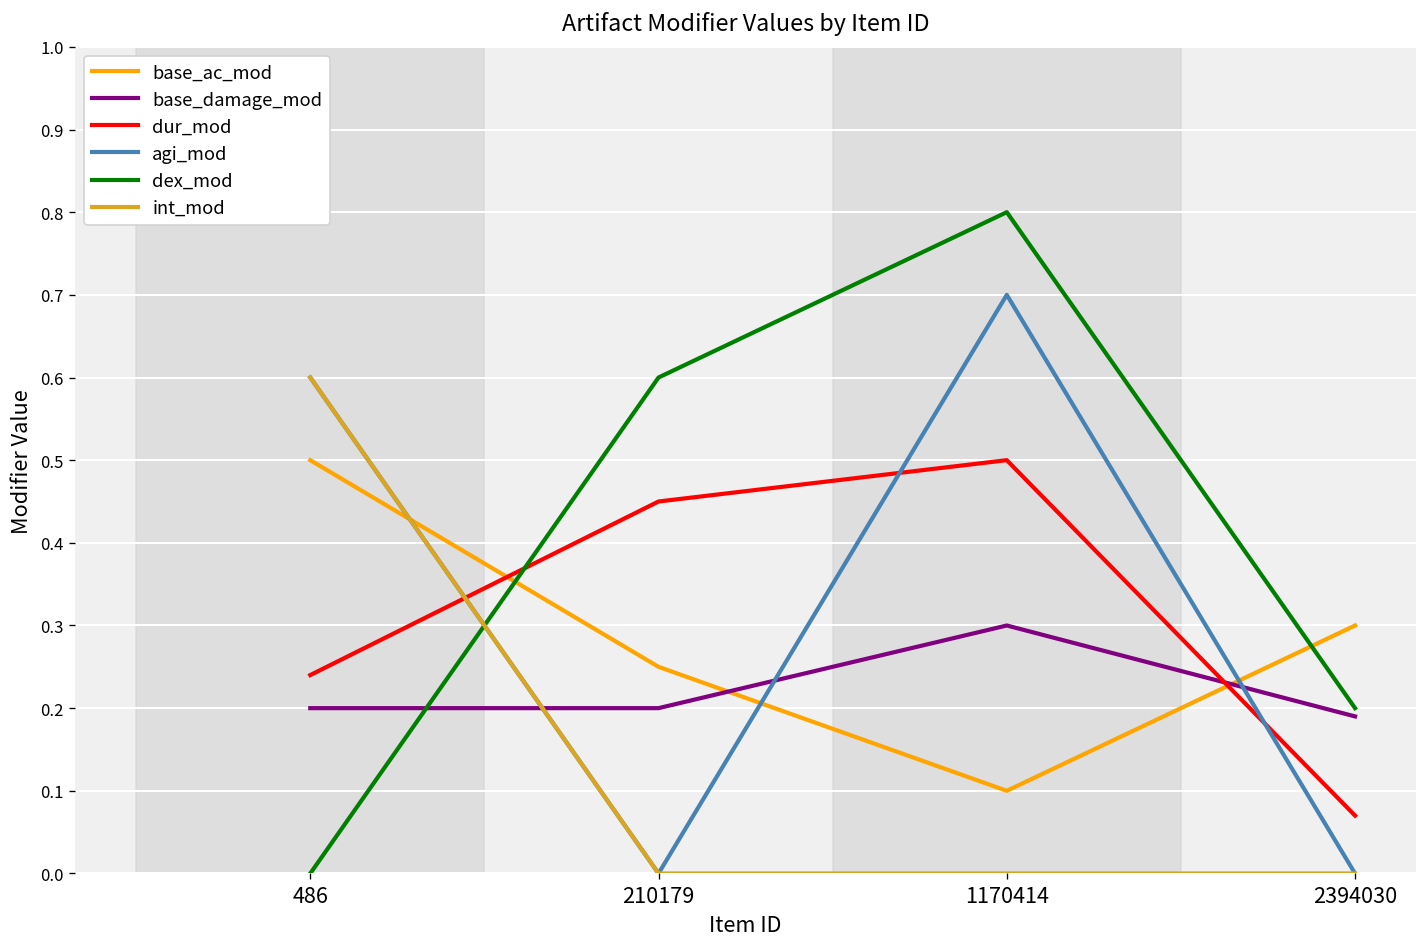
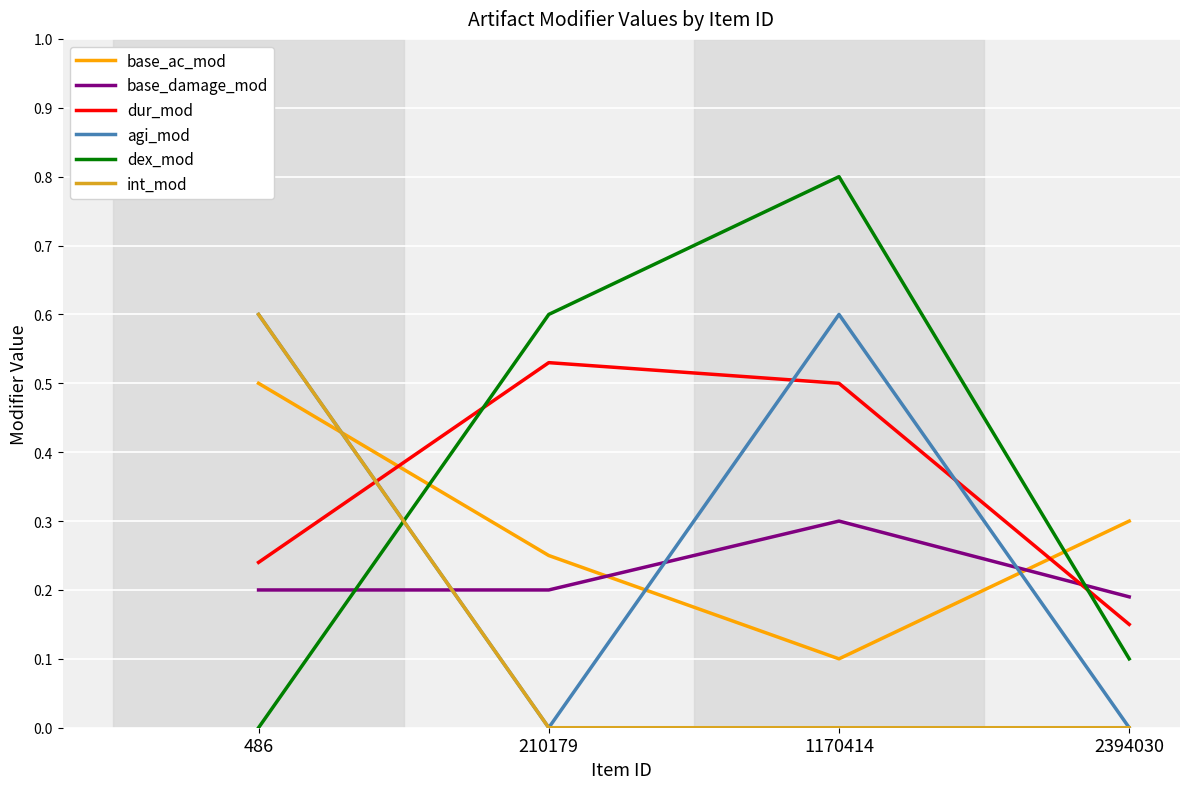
dur_mod, 210179: 0.45 -> 0.53
agi_mod, 1170414: 0.7 -> 0.6
dur_mod, 2394030: 0.07 -> 0.15
dex_mod, 2394030: 0.2 -> 0.1
